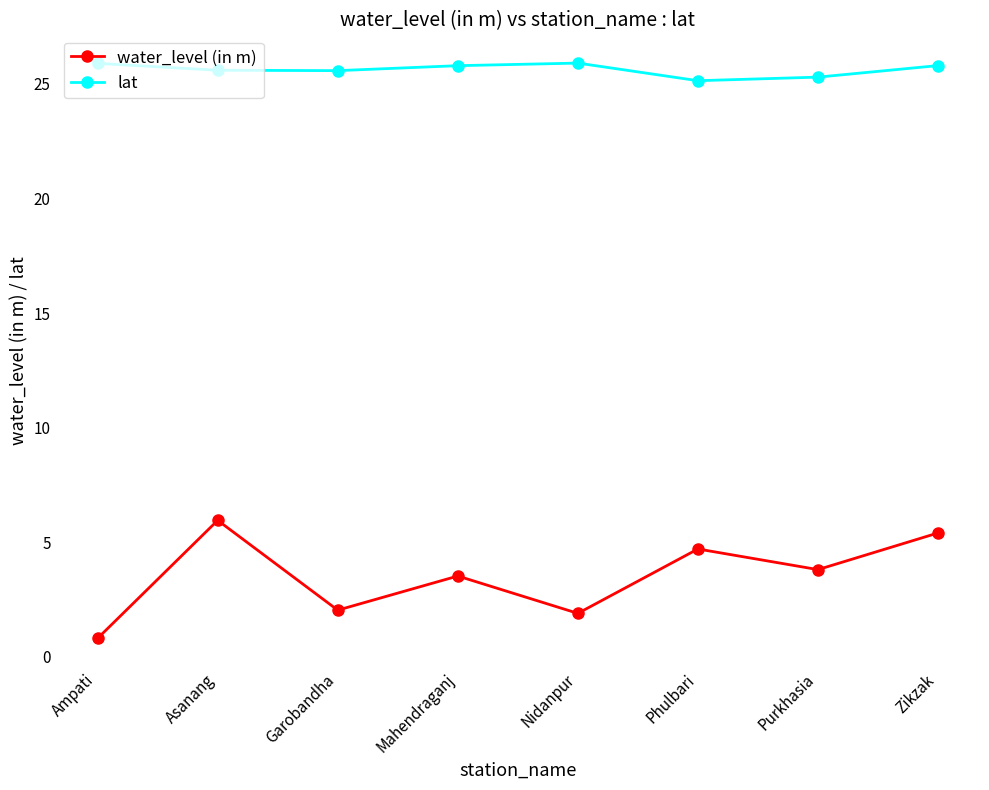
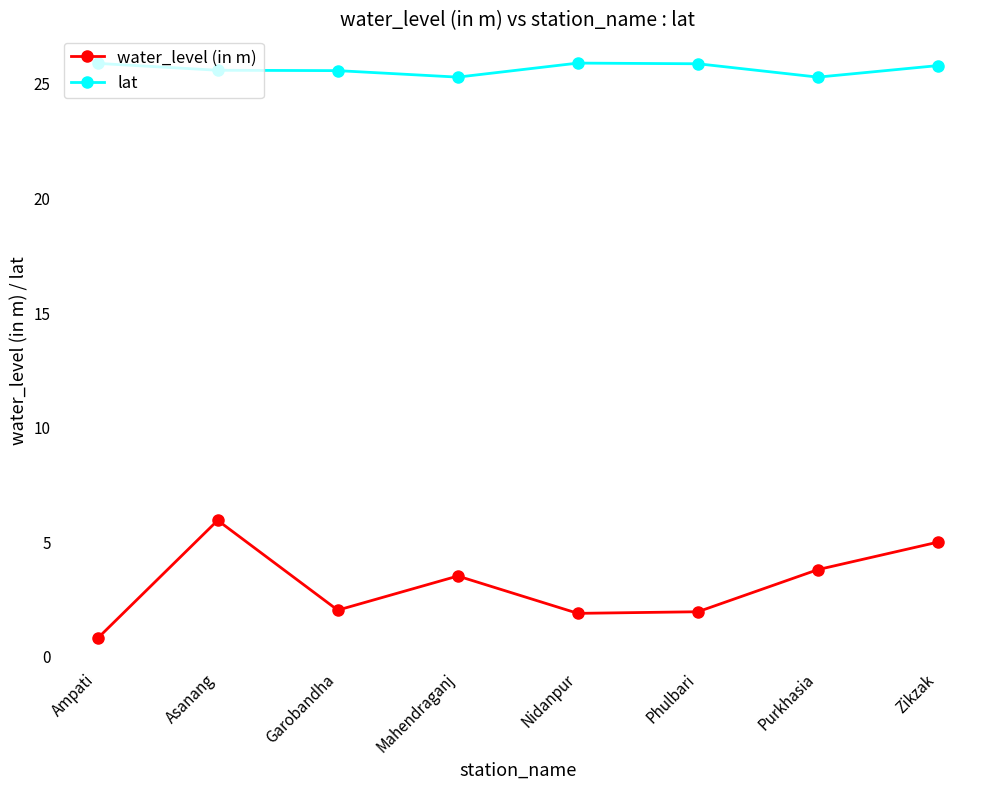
lat, Mahendraganj: 25.8 -> 25.3
water_level (in m), Phulbari: 4.7 -> 2.0
lat, Phulbari: 25.1 -> 25.9
water_level (in m), Zikzak: 5.4 -> 5.0
